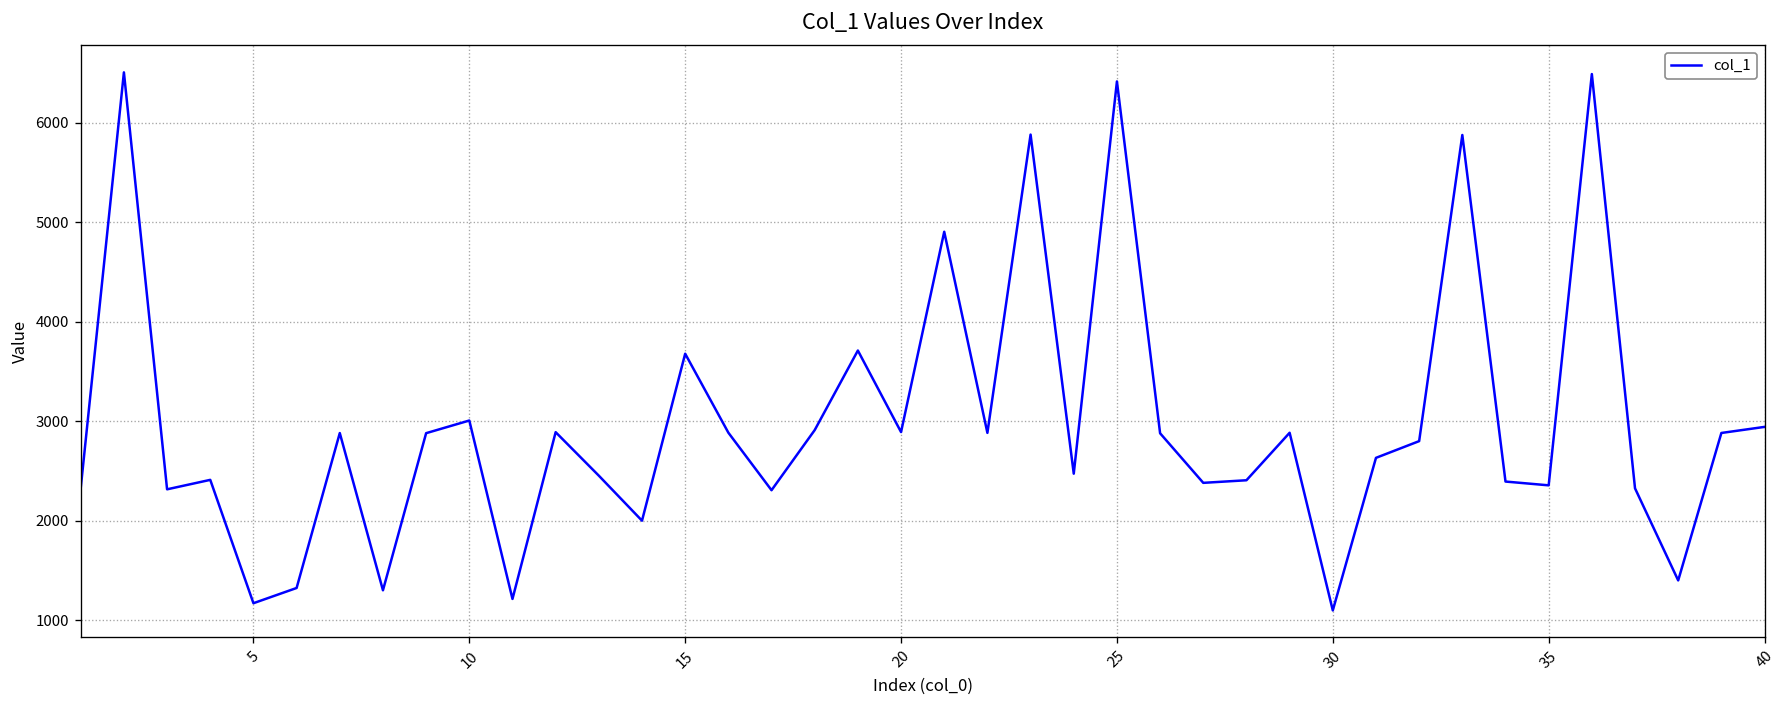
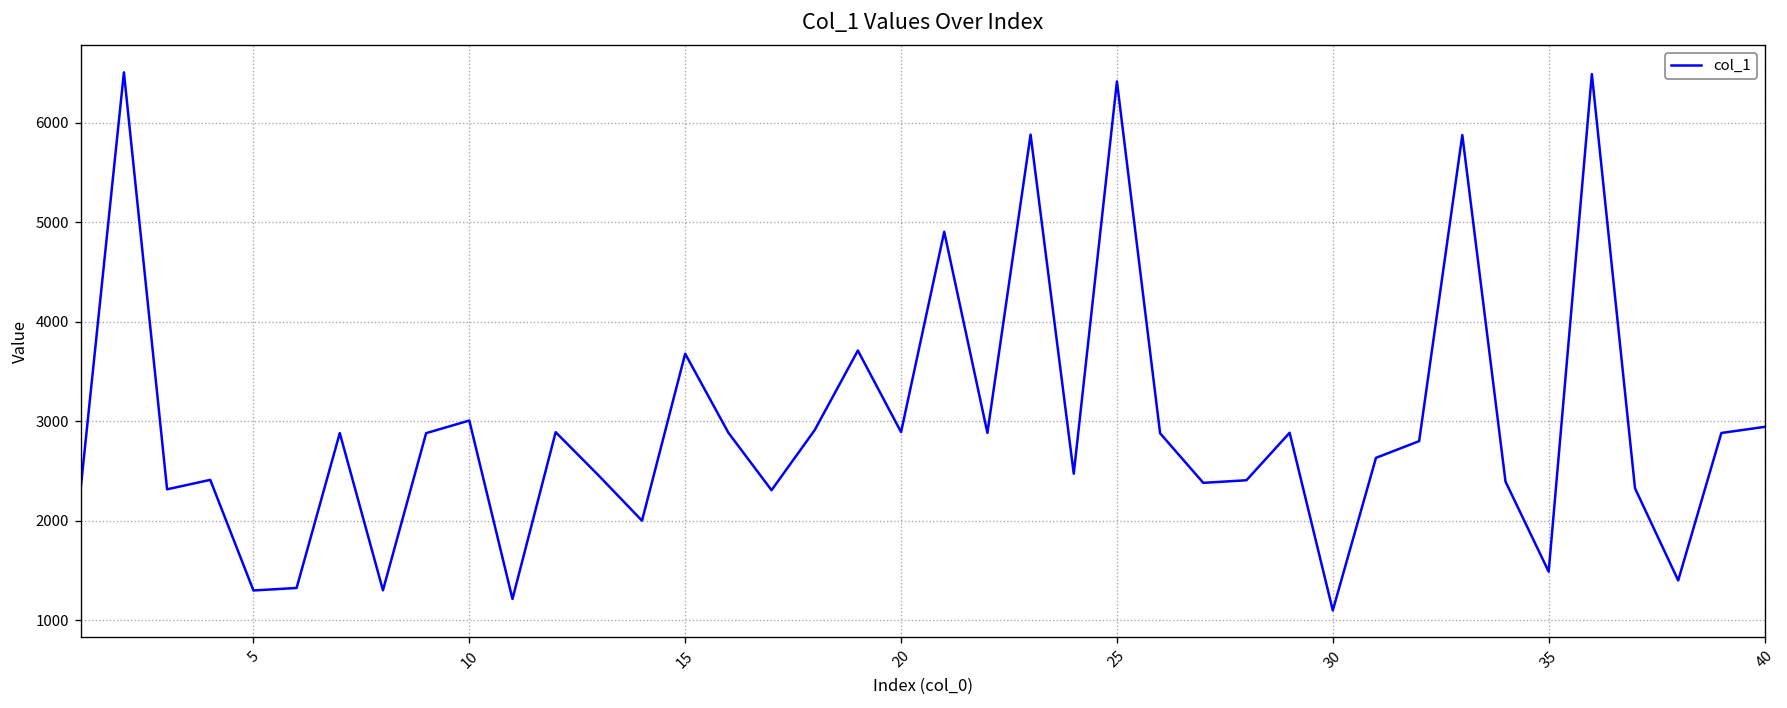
5: 1200 -> 1300
35: 2400 -> 1500
